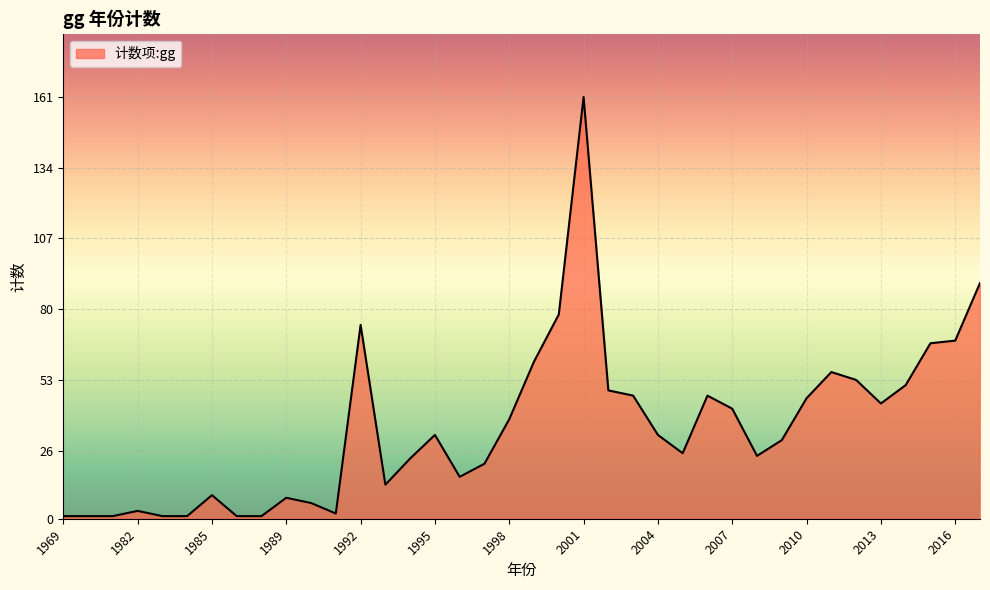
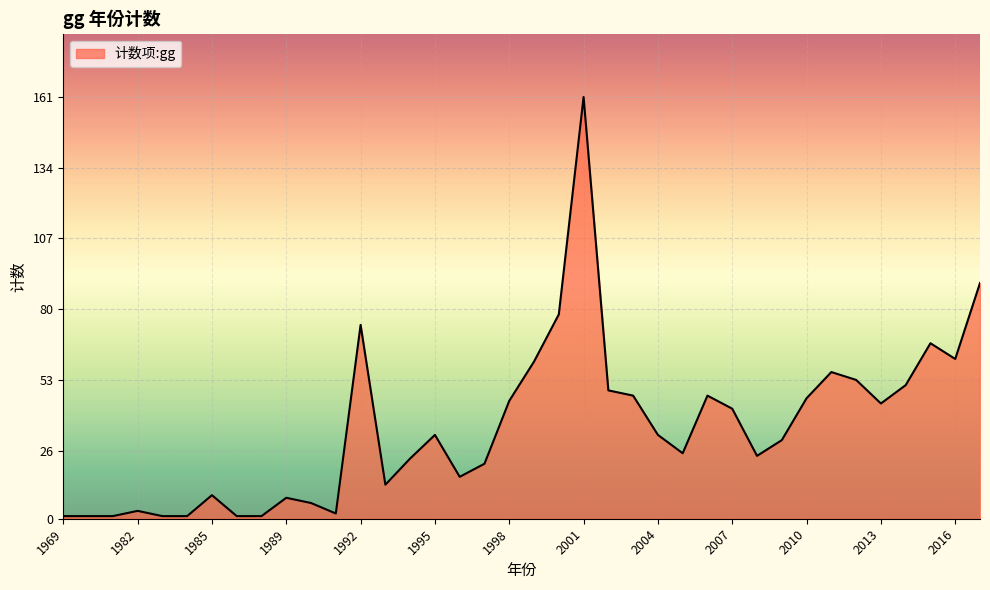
1998: 38 -> 45
2016: 68 -> 61
